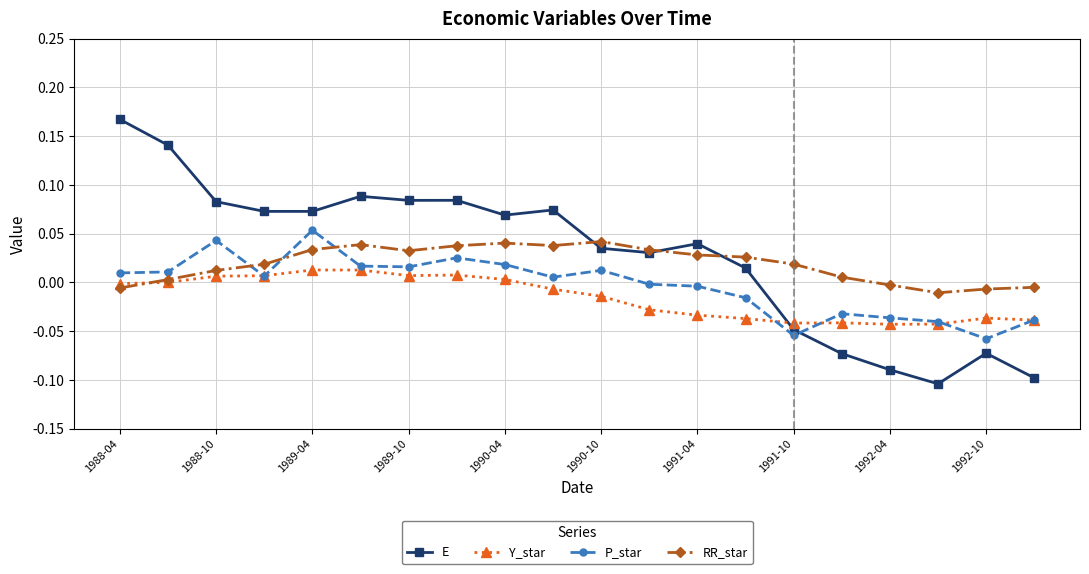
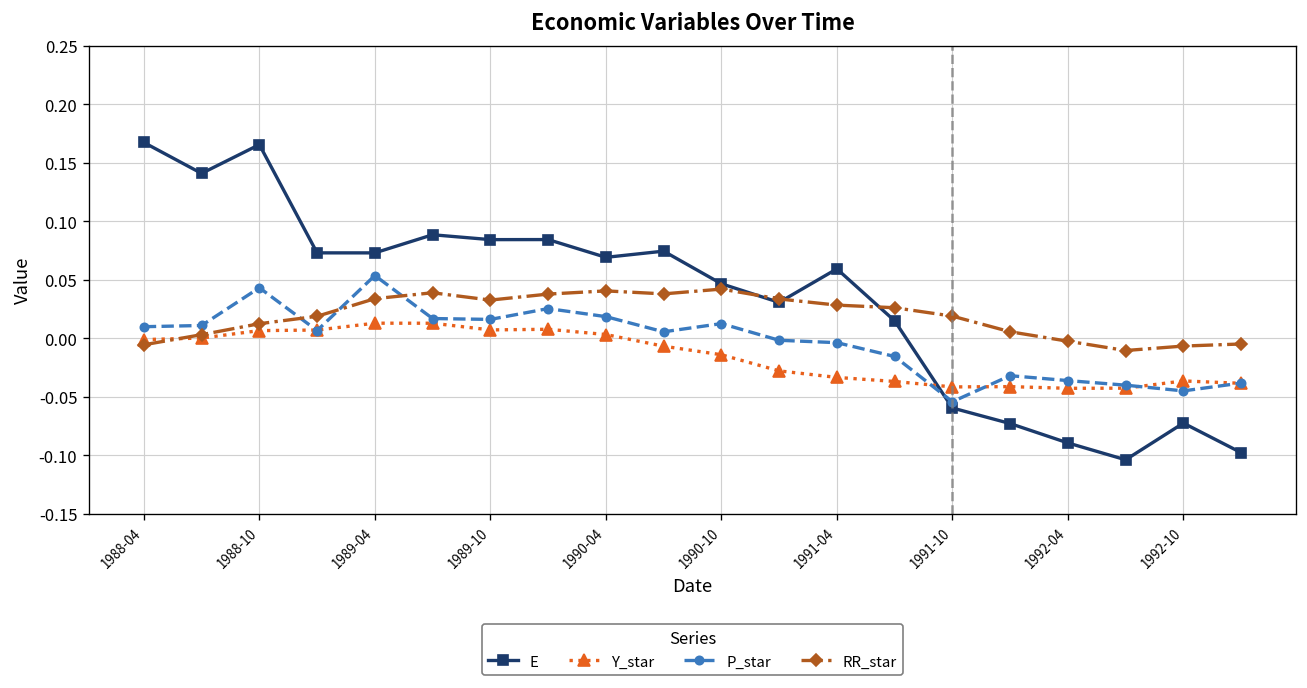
E, 1988-10: 0.08 -> 0.17
E, 1990-10: 0.04 -> 0.05
E, 1991-04: 0.04 -> 0.06
E, 1991-10: -0.05 -> -0.06
P_star, 1992-10: -0.06 -> -0.05
